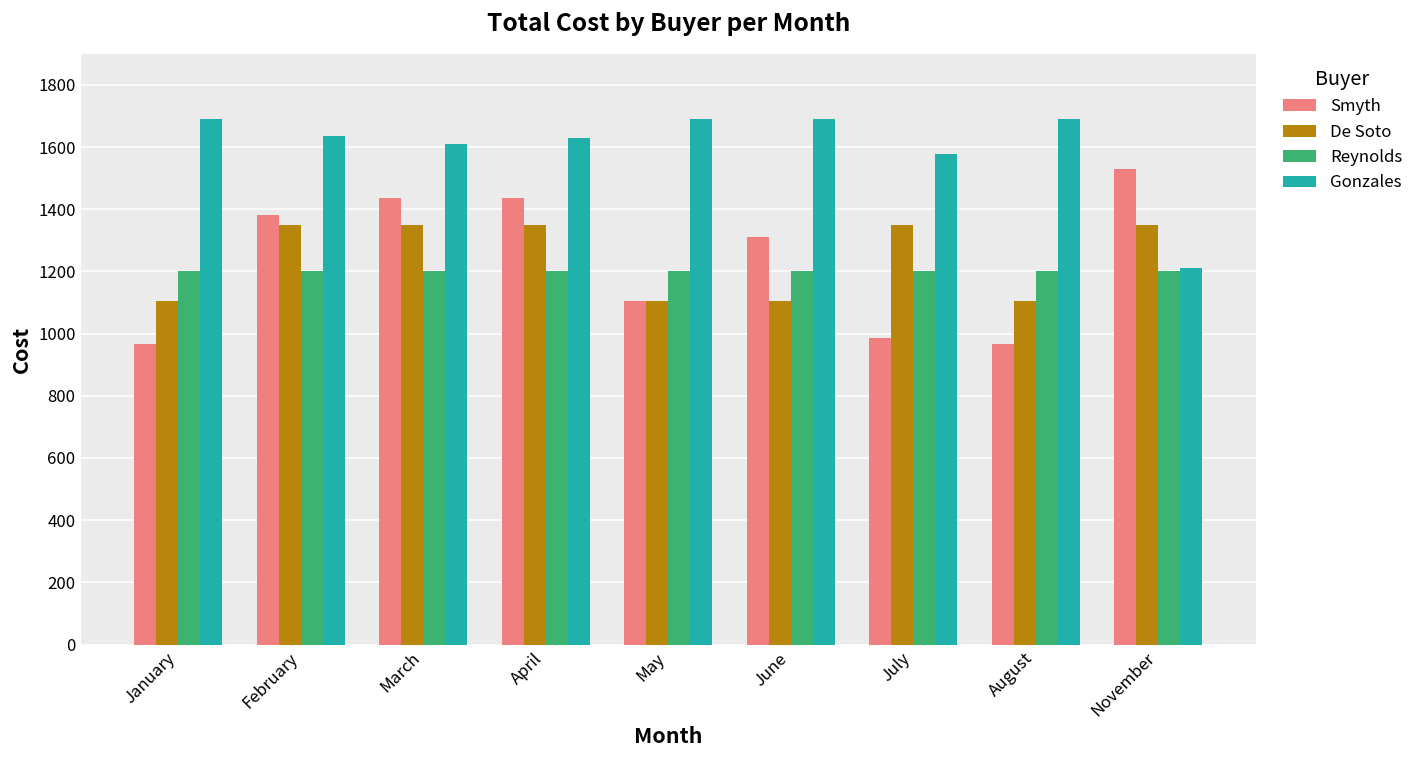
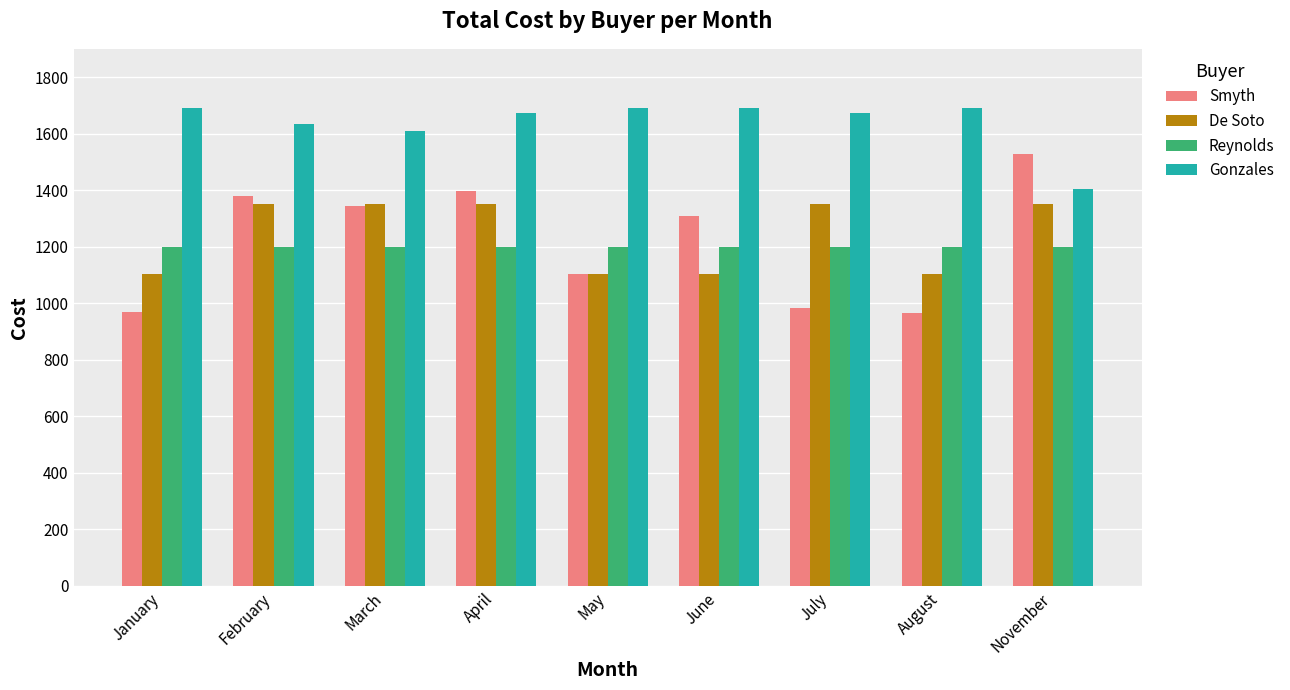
Smyth, March: 1440 -> 1340
Smyth, April: 1440 -> 1400
Gonzales, April: 1630 -> 1670
Gonzales, July: 1580 -> 1670
Gonzales, November: 1210 -> 1410
